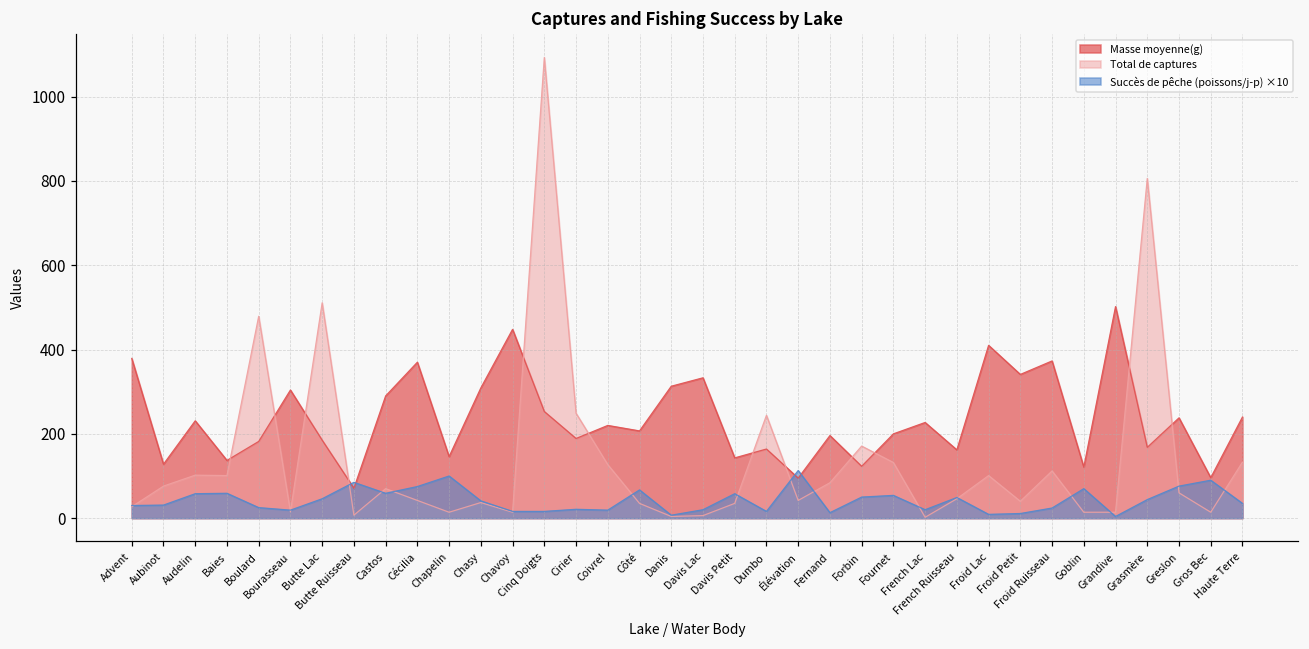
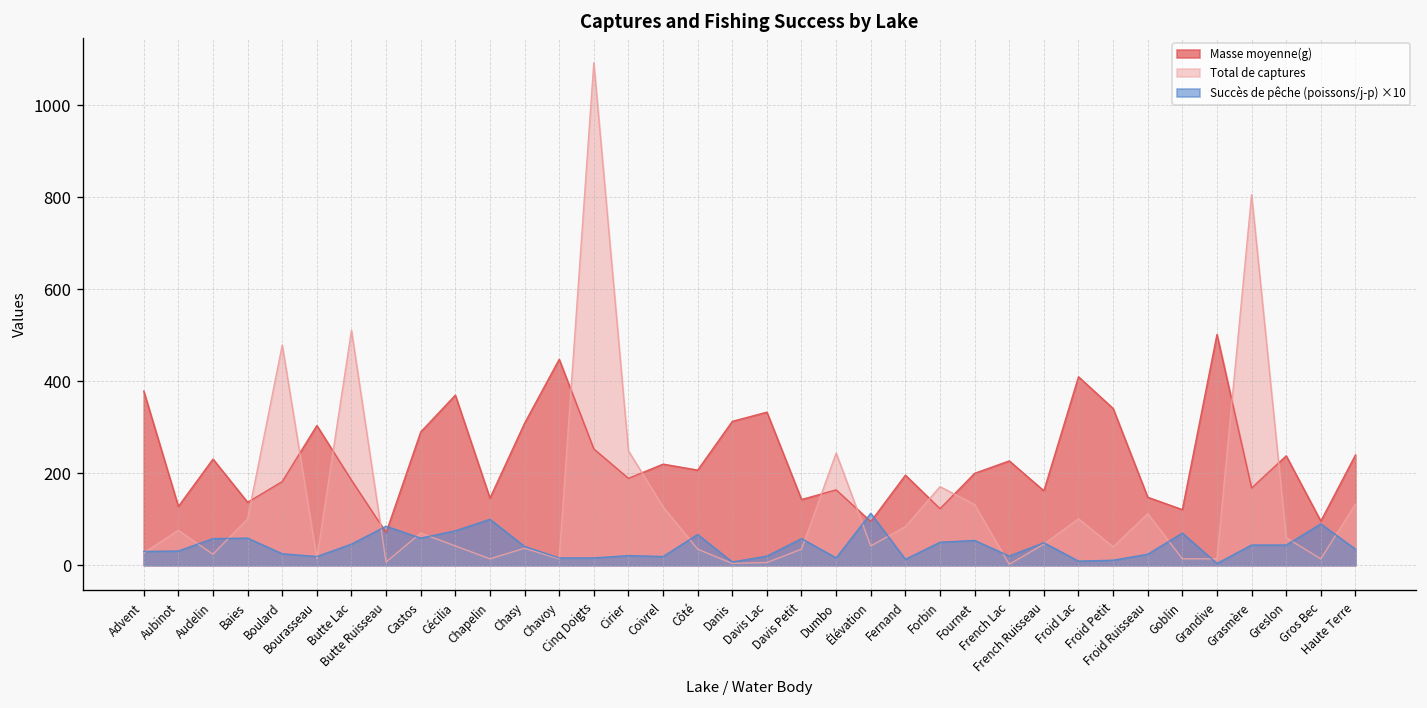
Total de captures, Audelin: 100 -> 20
Masse moyenne(g), Froid Ruisseau: 370 -> 150
Succès de pêche (poissons/j-p) ×10, Greslon: 80 -> 40
